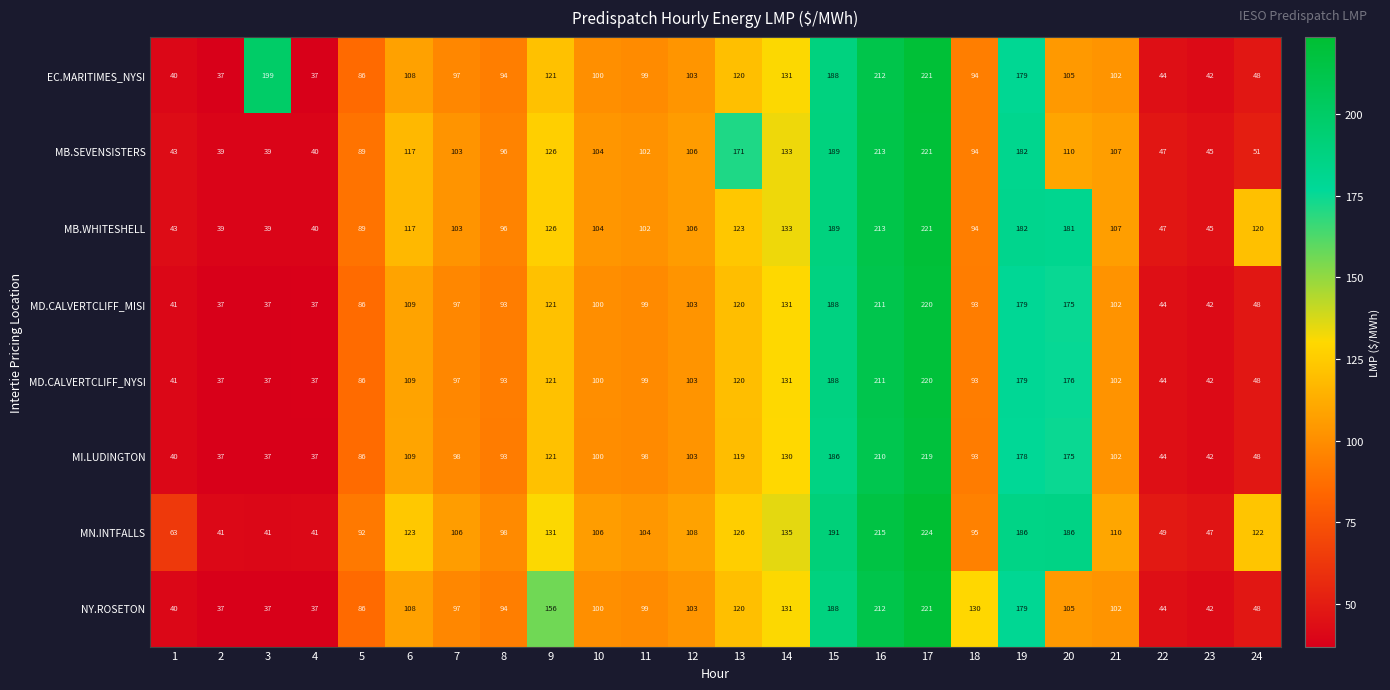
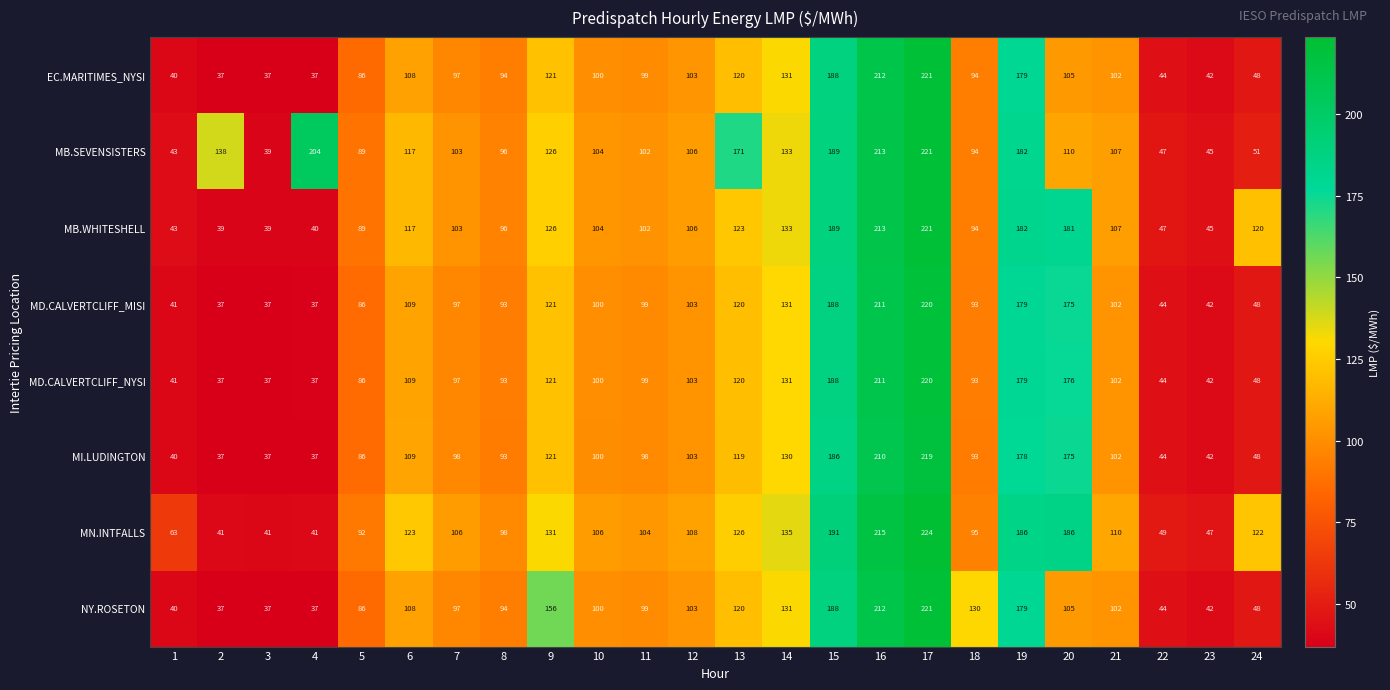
EC.MARITIMES_NYSI, 3: 199 -> 37
MB.SEVENSISTERS, 2: 39 -> 138
MB.SEVENSISTERS, 4: 40 -> 204
